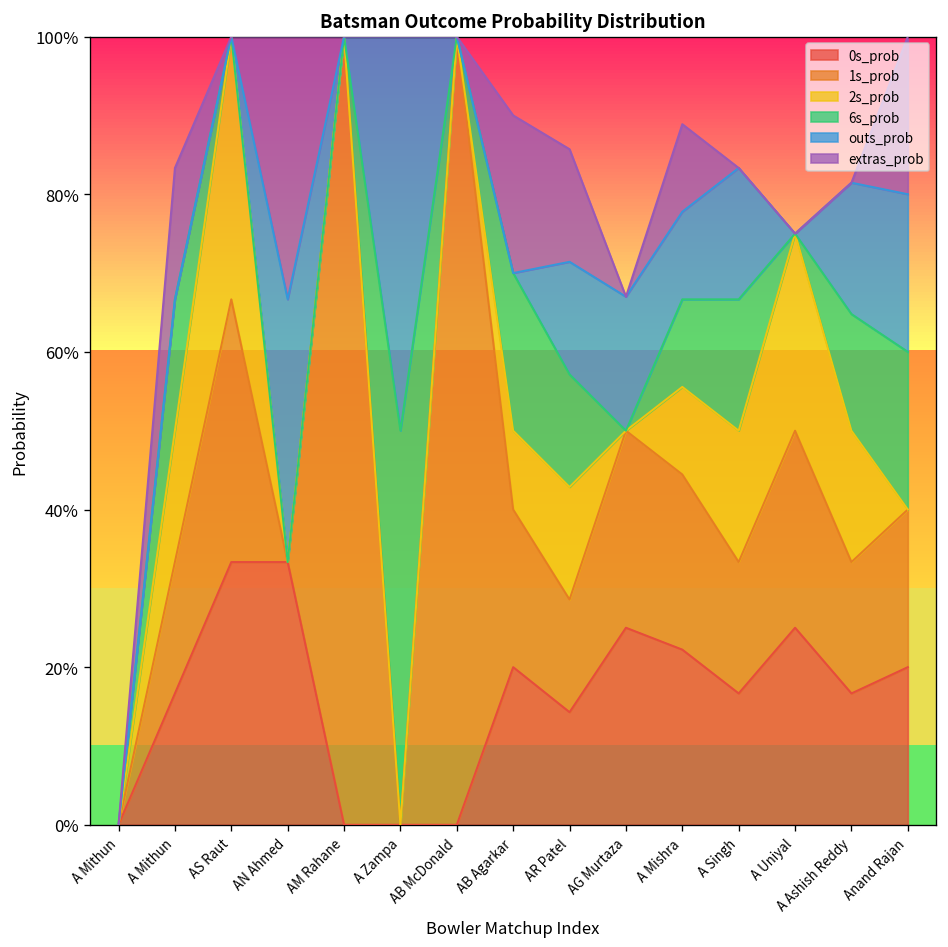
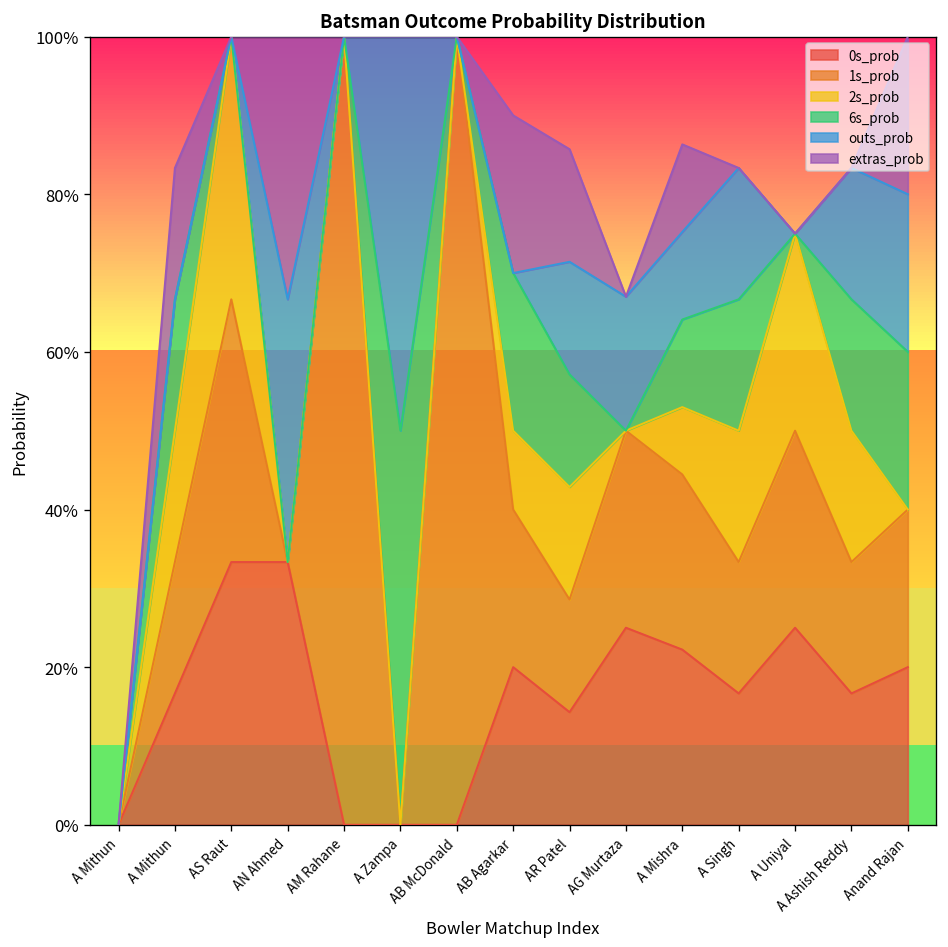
2s_prob, A Mishra: 11% -> 9%
6s_prob, A Ashish Reddy: 15% -> 17%
